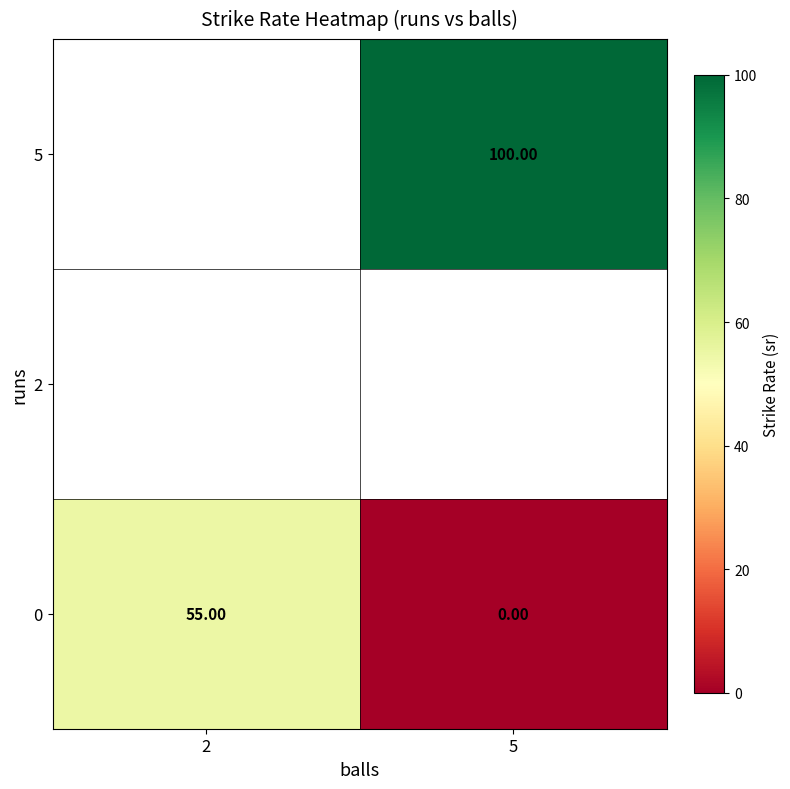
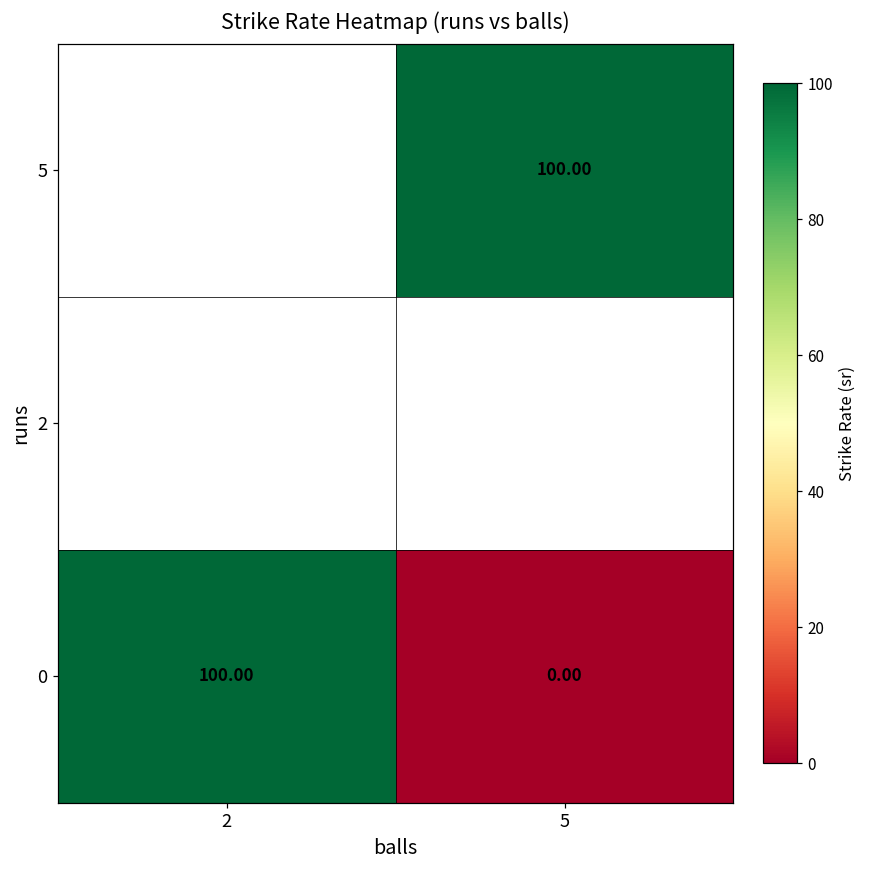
0, 2: 55.00 -> 100.00
